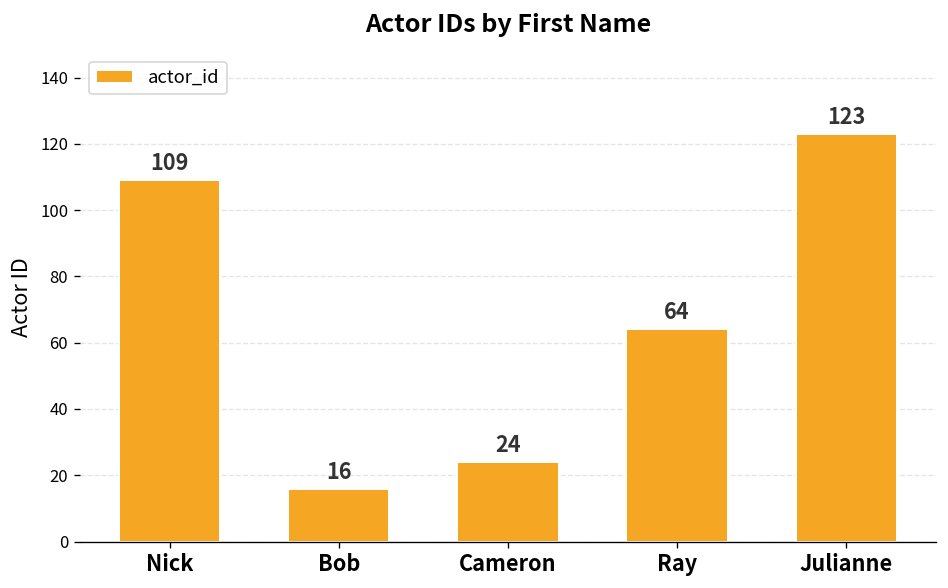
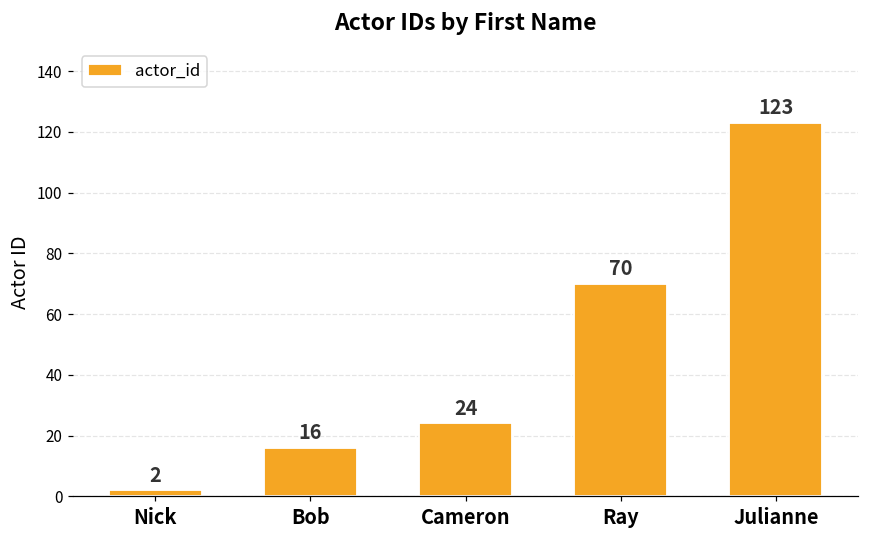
Nick: 109 -> 2
Ray: 64 -> 70
